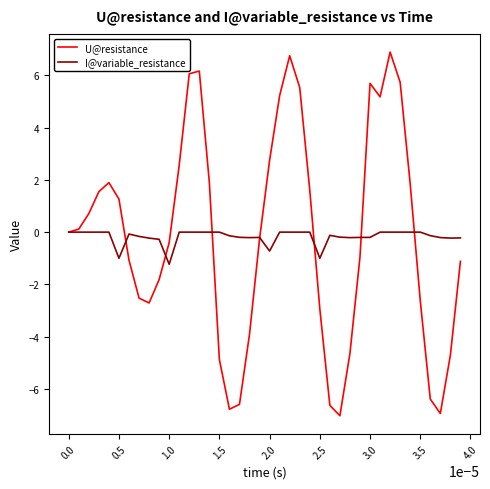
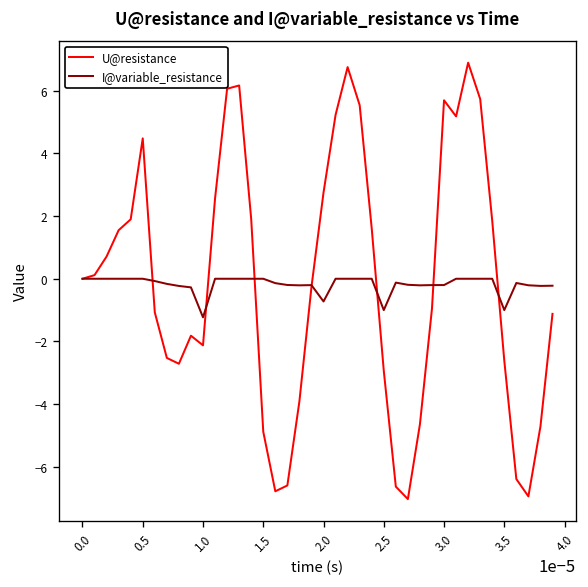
U@resistance, 0.5: 1.3 -> 4.5
I@variable_resistance, 0.5: -1 -> 0
U@resistance, 1.0: -0.4 -> -2.1
I@variable_resistance, 3.5: 0 -> -1
